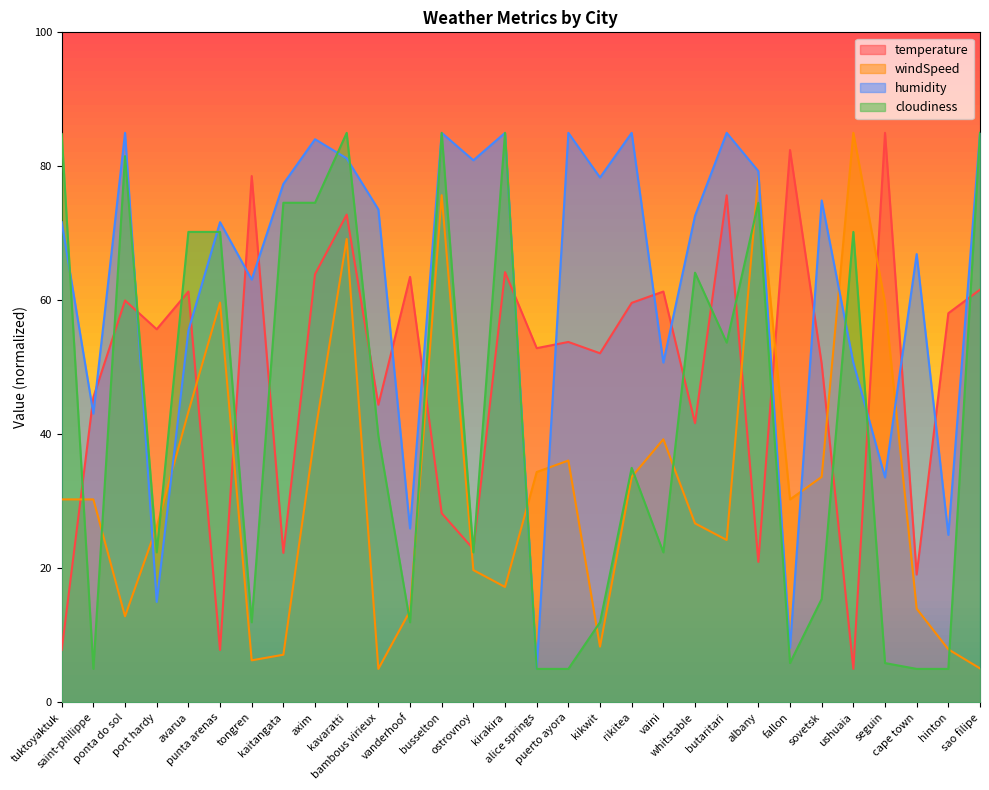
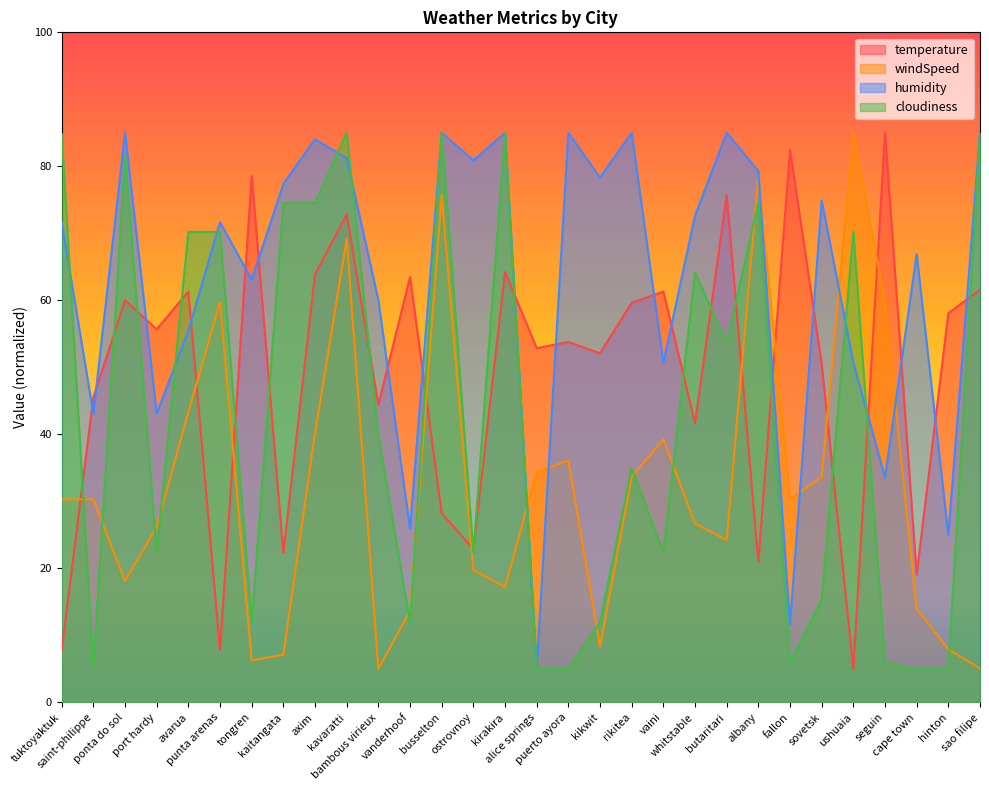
windSpeed, ponta do sol: 13 -> 18
humidity, port hardy: 15 -> 43
humidity, bambous virieux: 74 -> 60
humidity, fallon: 8 -> 12
